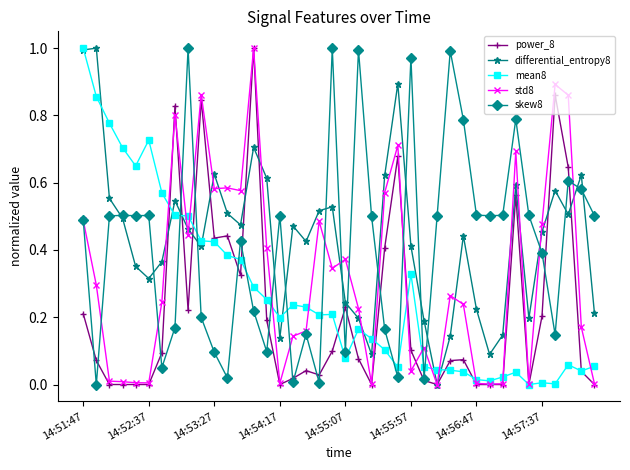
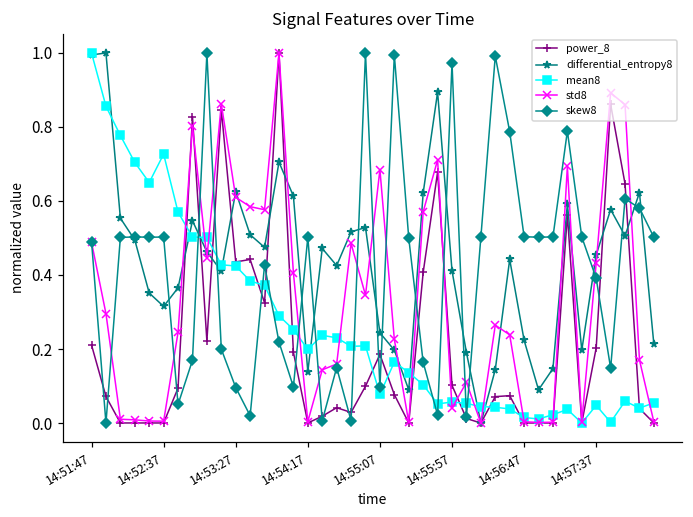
std8, 14:53:27: 0.58 -> 0.61
power_8, 14:55:07: 0.23 -> 0.19
std8, 14:55:07: 0.37 -> 0.68
mean8, 14:55:57: 0.33 -> 0.06
mean8, 14:57:37: 0.01 -> 0.05
std8, 14:57:37: 0.48 -> 0.43
